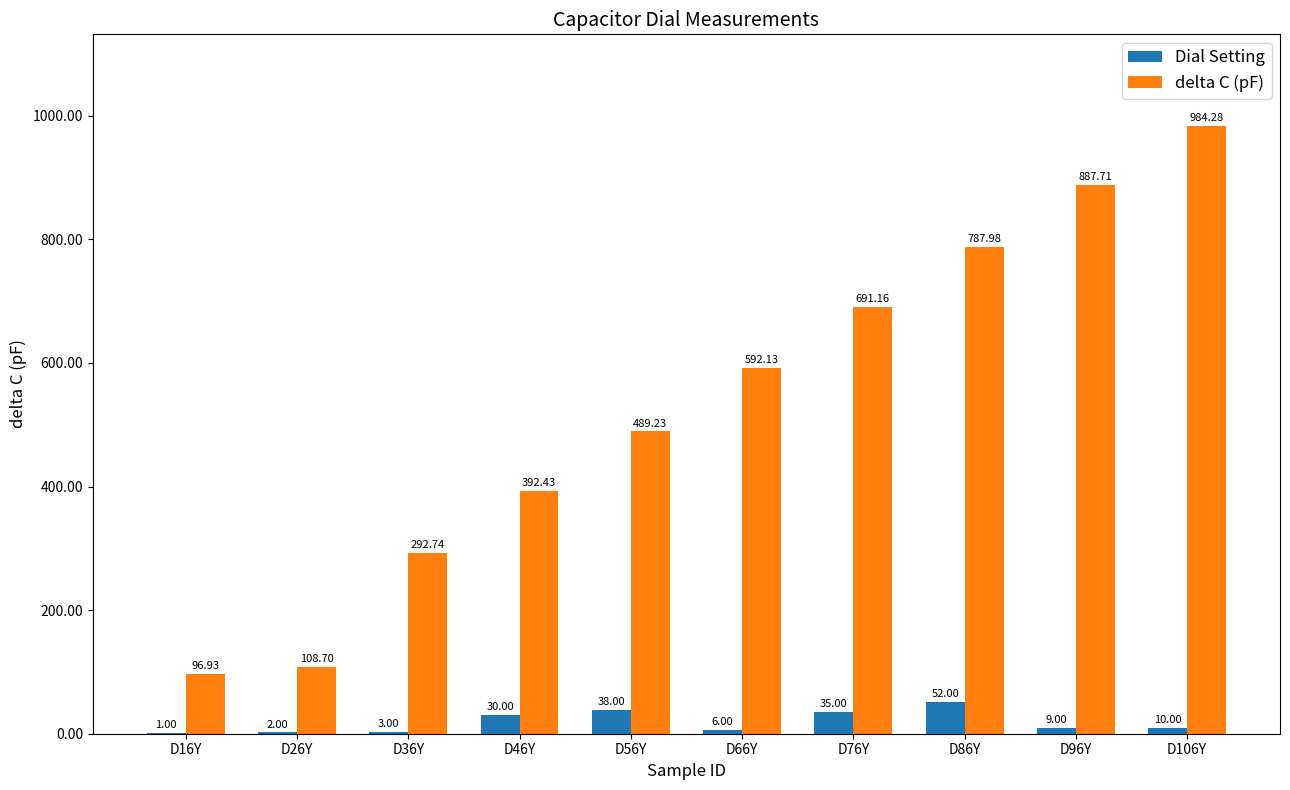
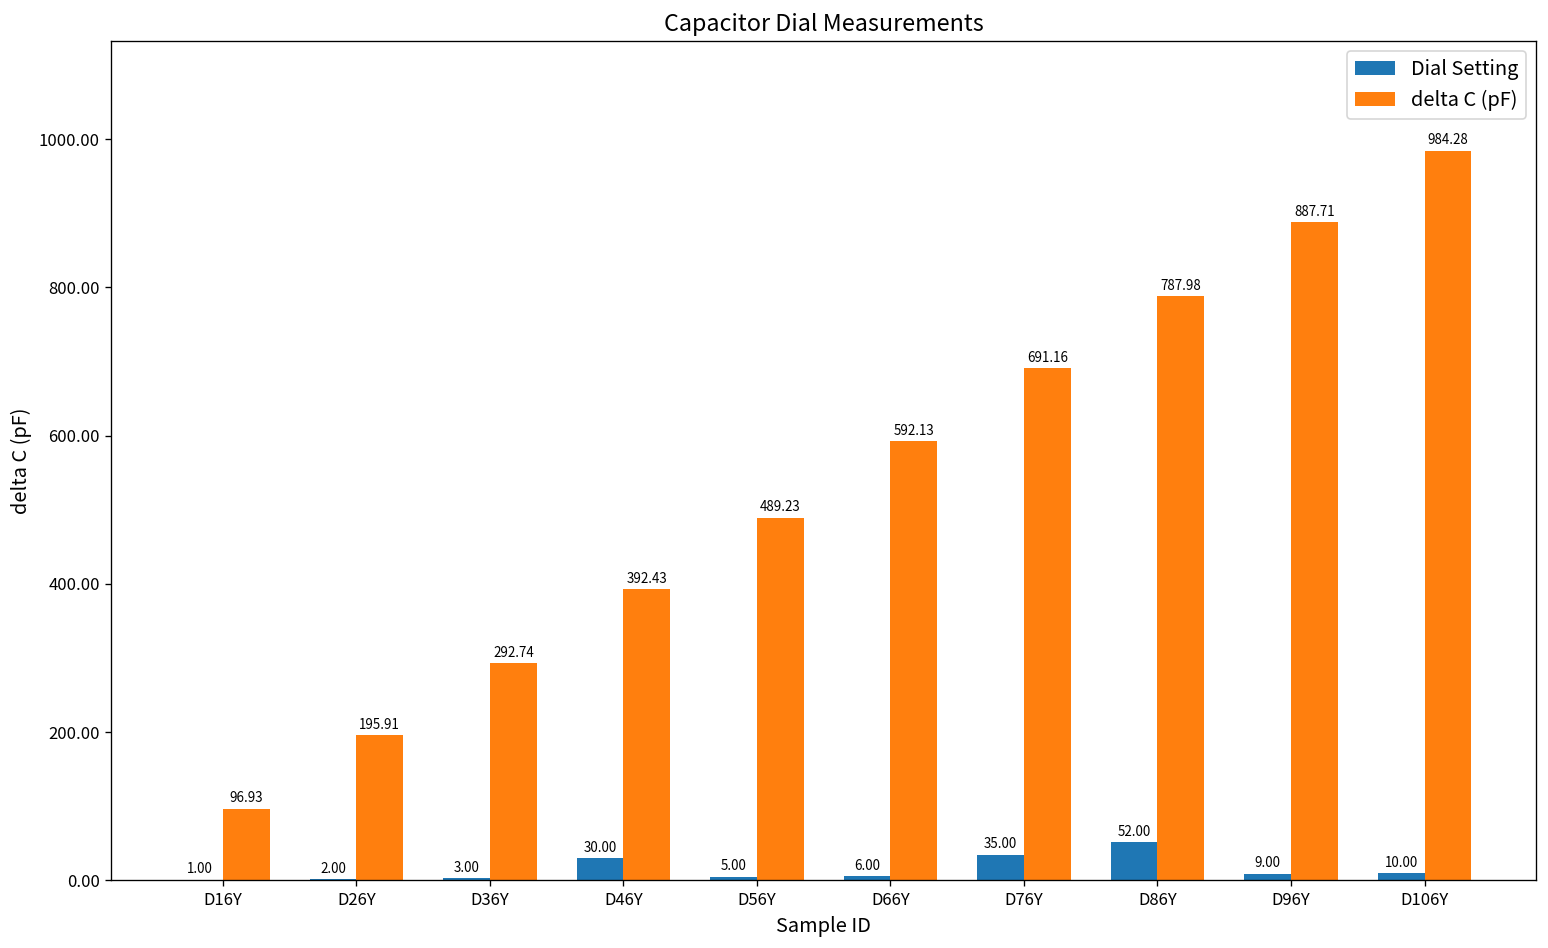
delta C (pF), D26Y: 108.70 -> 195.91
Dial Setting, D56Y: 38.00 -> 5.00
